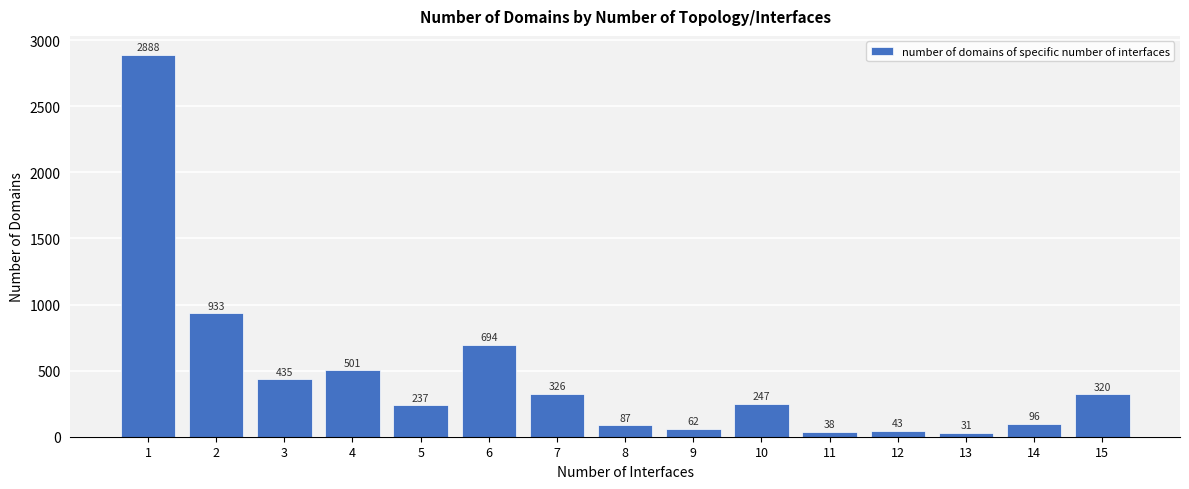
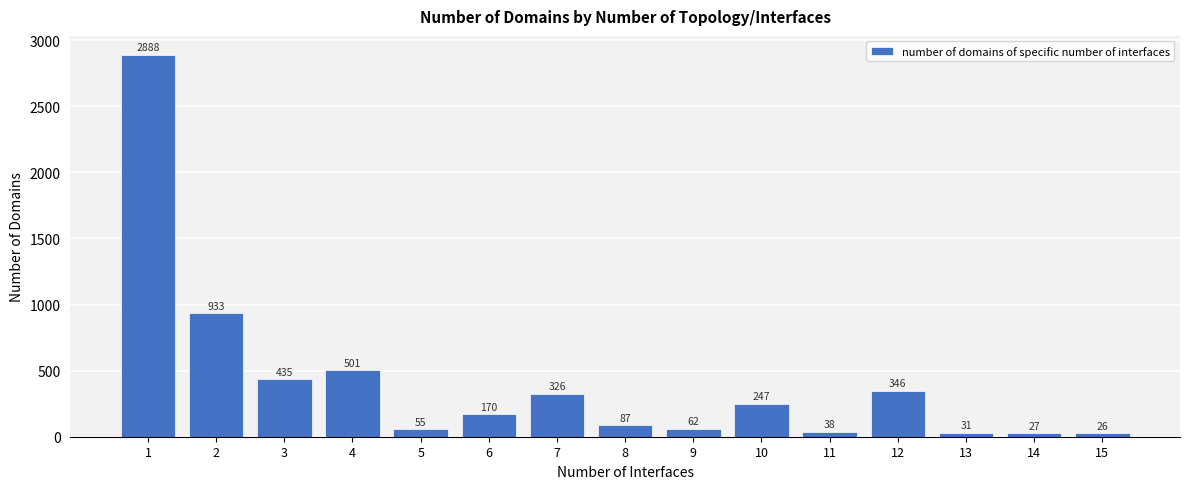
5: 237 -> 55
6: 694 -> 170
12: 43 -> 346
14: 96 -> 27
15: 320 -> 26
